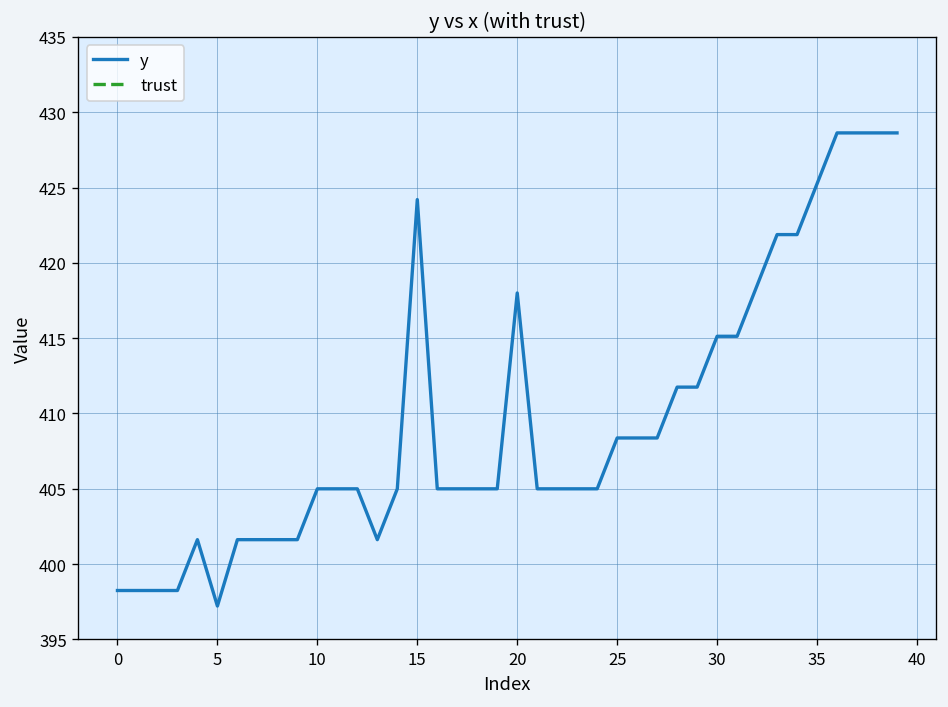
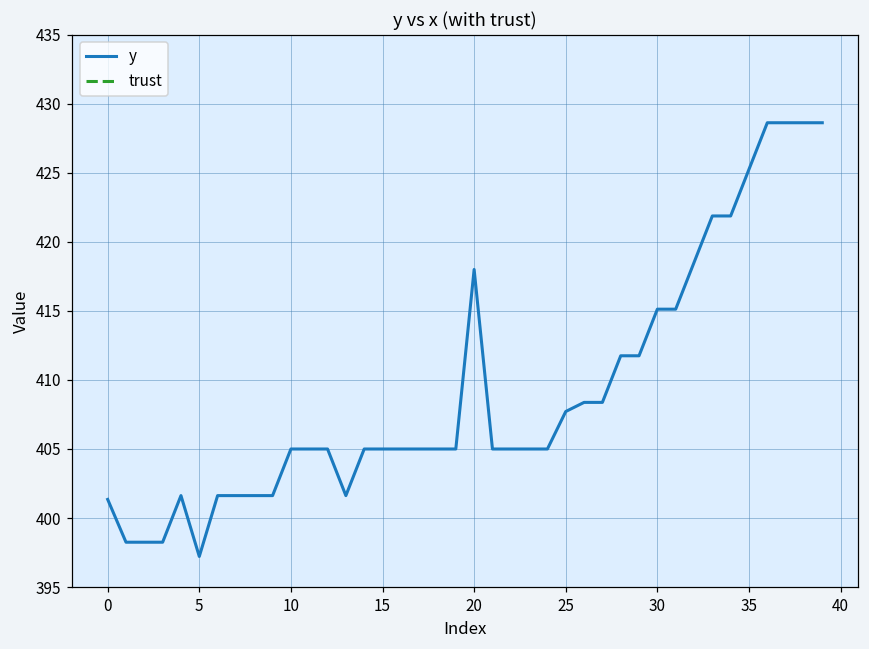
y, 0: 398.3 -> 401.4
y, 15: 424.2 -> 405.0
y, 25: 408.4 -> 407.7
